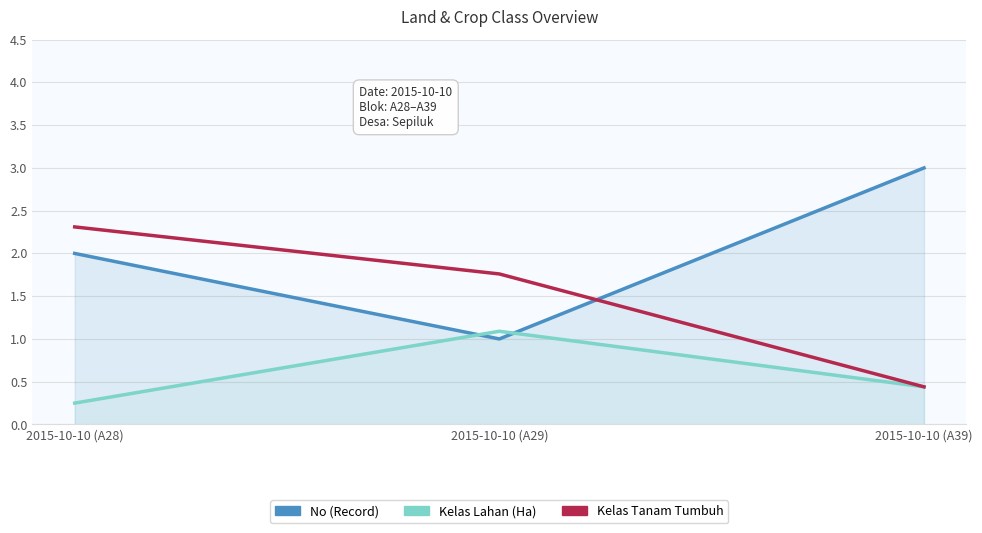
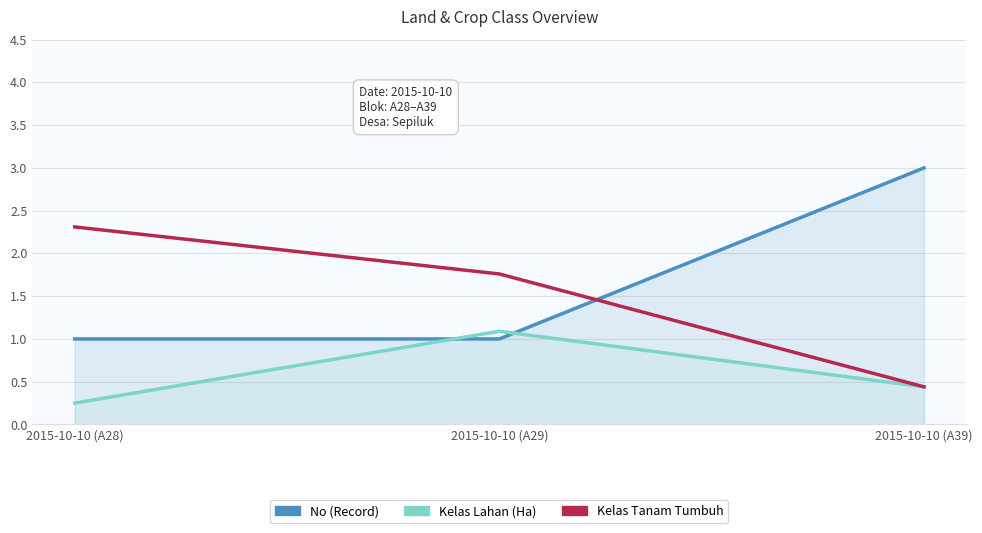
No (Record), 2015-10-10 (A28): 2 -> 1
